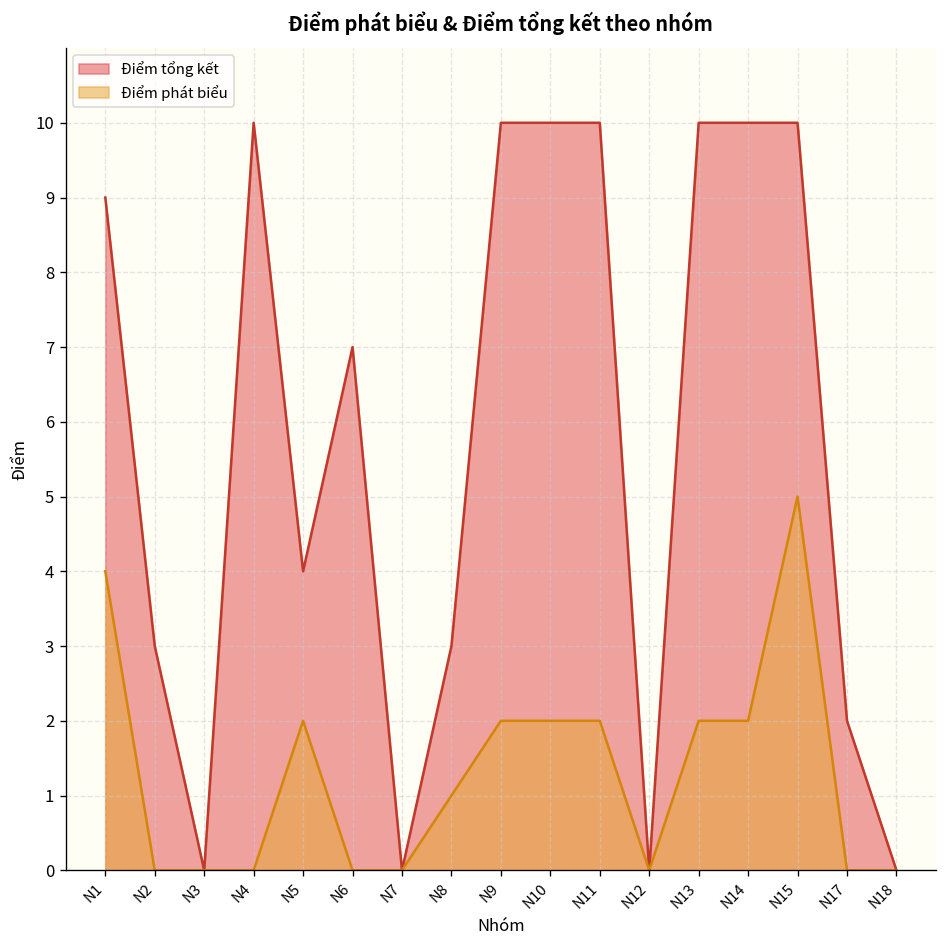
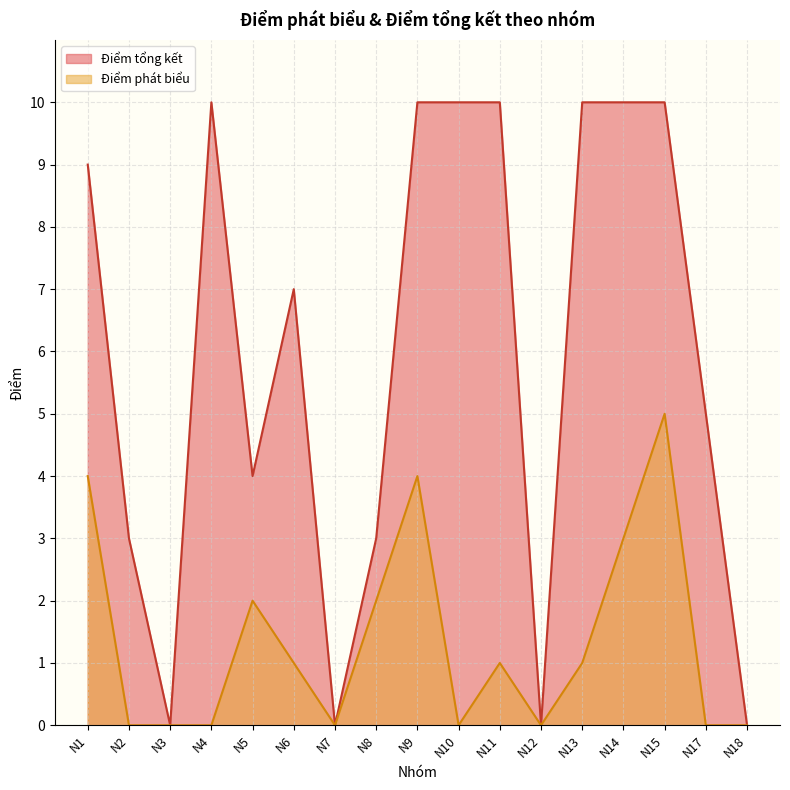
Điểm phát biểu, N6: 0 -> 1
Điểm phát biểu, N8: 1 -> 2
Điểm phát biểu, N9: 2 -> 4
Điểm phát biểu, N10: 2 -> 0
Điểm phát biểu, N11: 2 -> 1
Điểm phát biểu, N13: 2 -> 1
Điểm phát biểu, N14: 2 -> 3
Điểm tổng kết, N17: 2 -> 5
